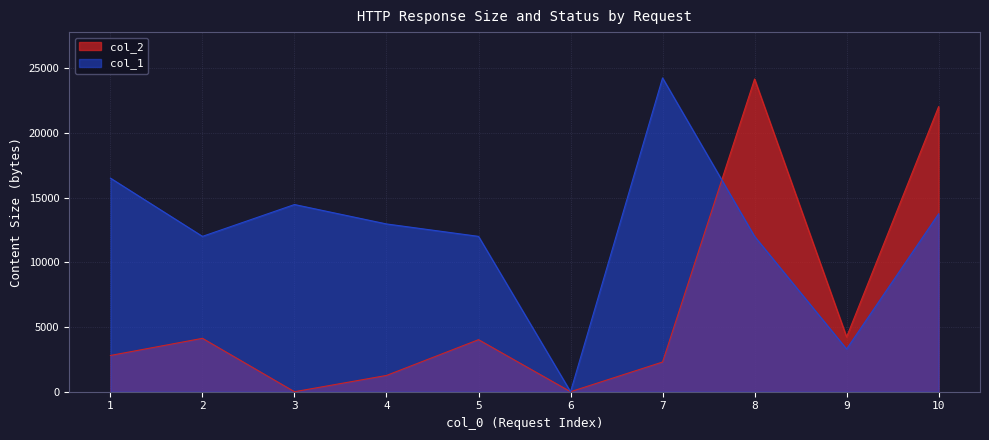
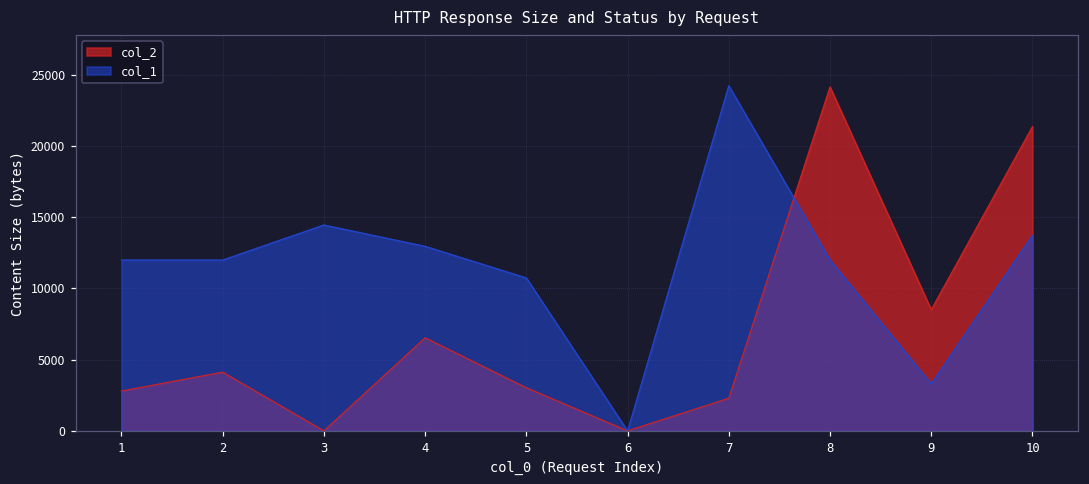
col_1, 1: 16500 -> 12000
col_2, 4: 1300 -> 6500
col_2, 5: 4000 -> 3000
col_1, 5: 12000 -> 10700
col_2, 9: 4200 -> 8500
col_2, 10: 22000 -> 21400
